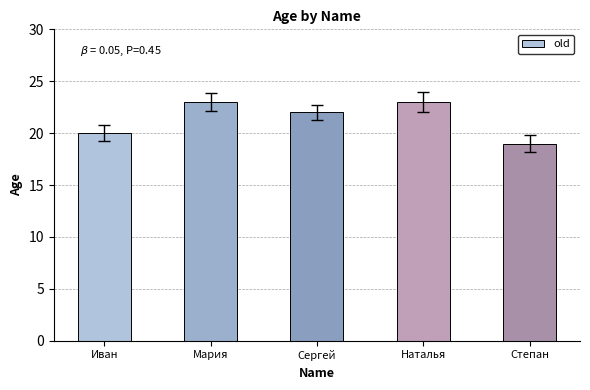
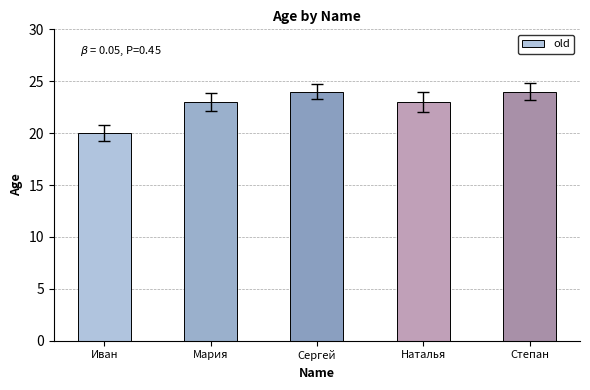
old, Сергей: 22 -> 24
old, Степан: 19 -> 24
